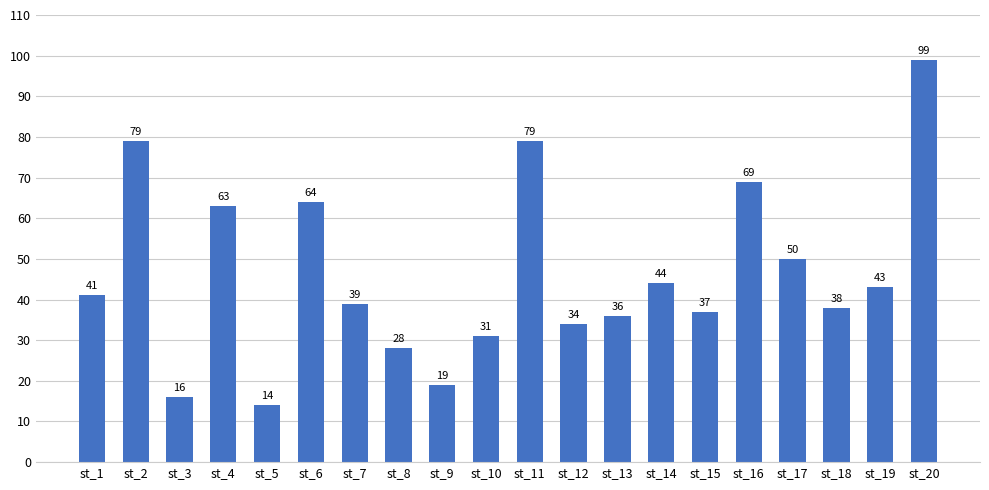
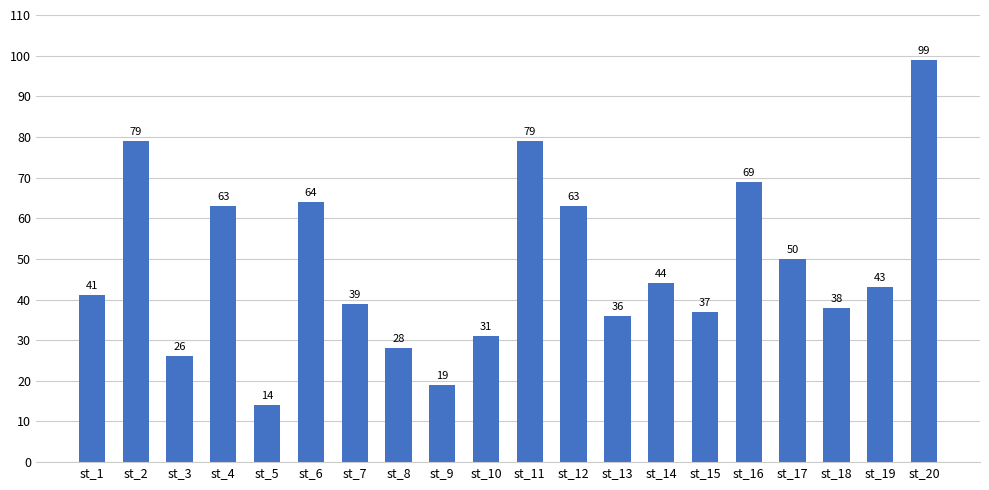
st_3: 16 -> 26
st_12: 34 -> 63
